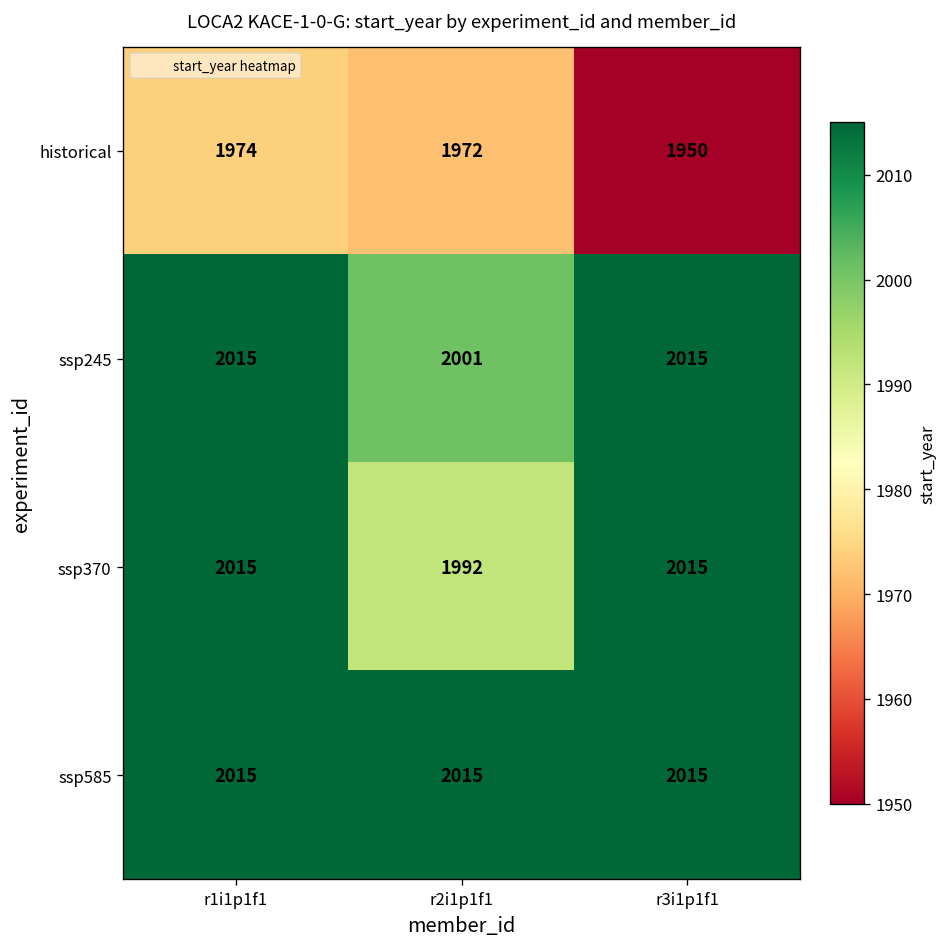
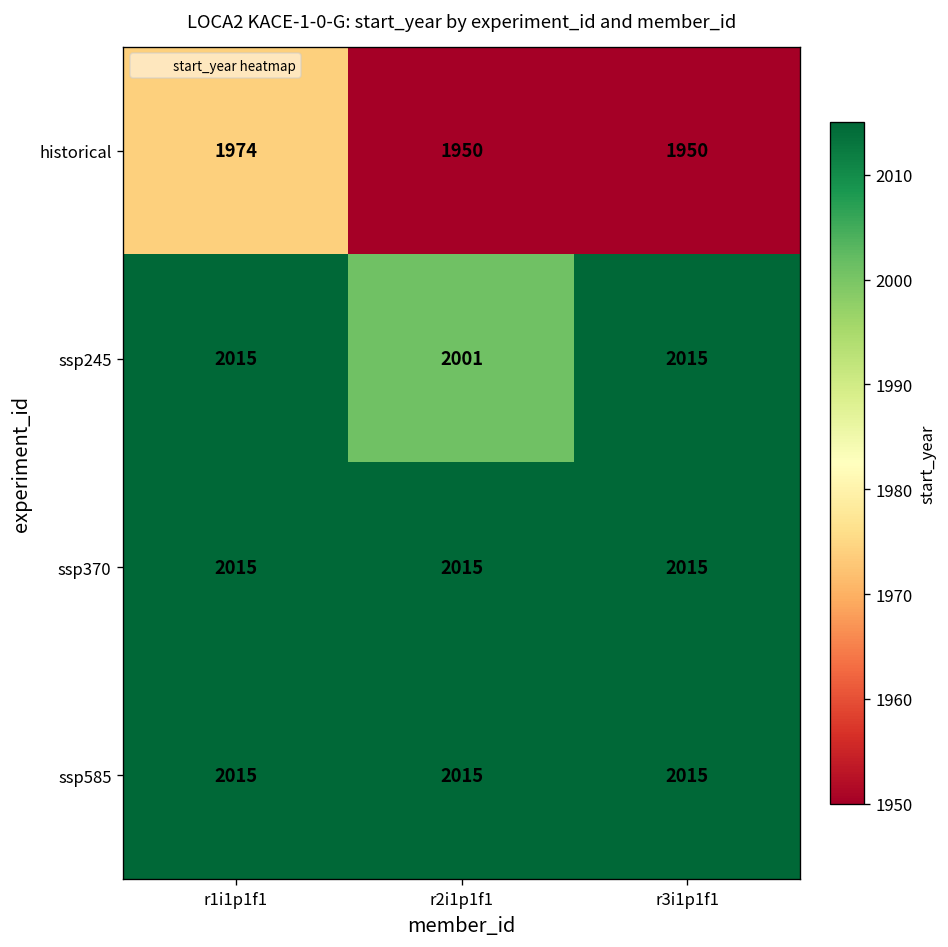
historical, r2i1p1f1: 1972 -> 1950
ssp370, r2i1p1f1: 1992 -> 2015
